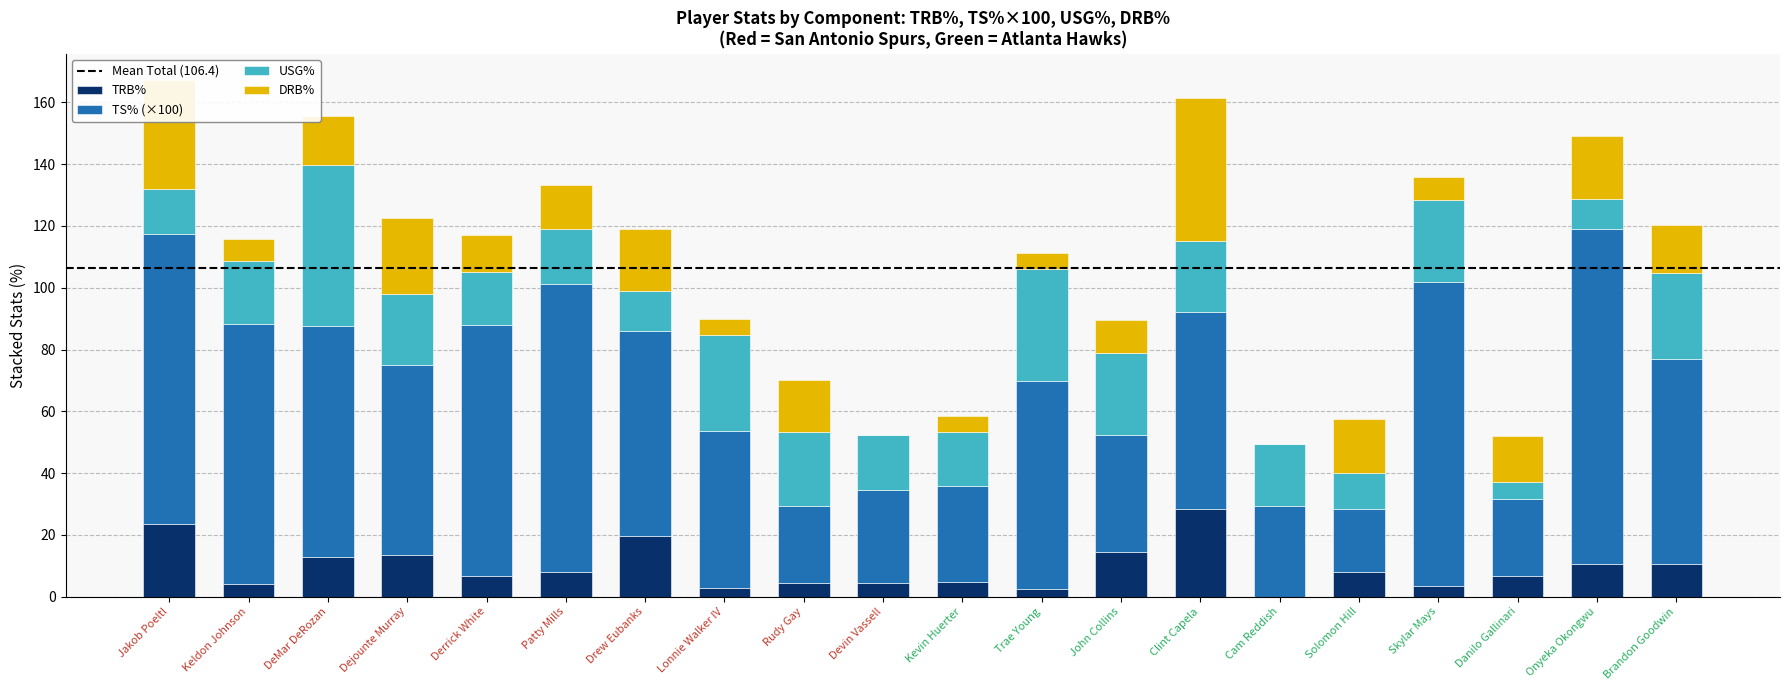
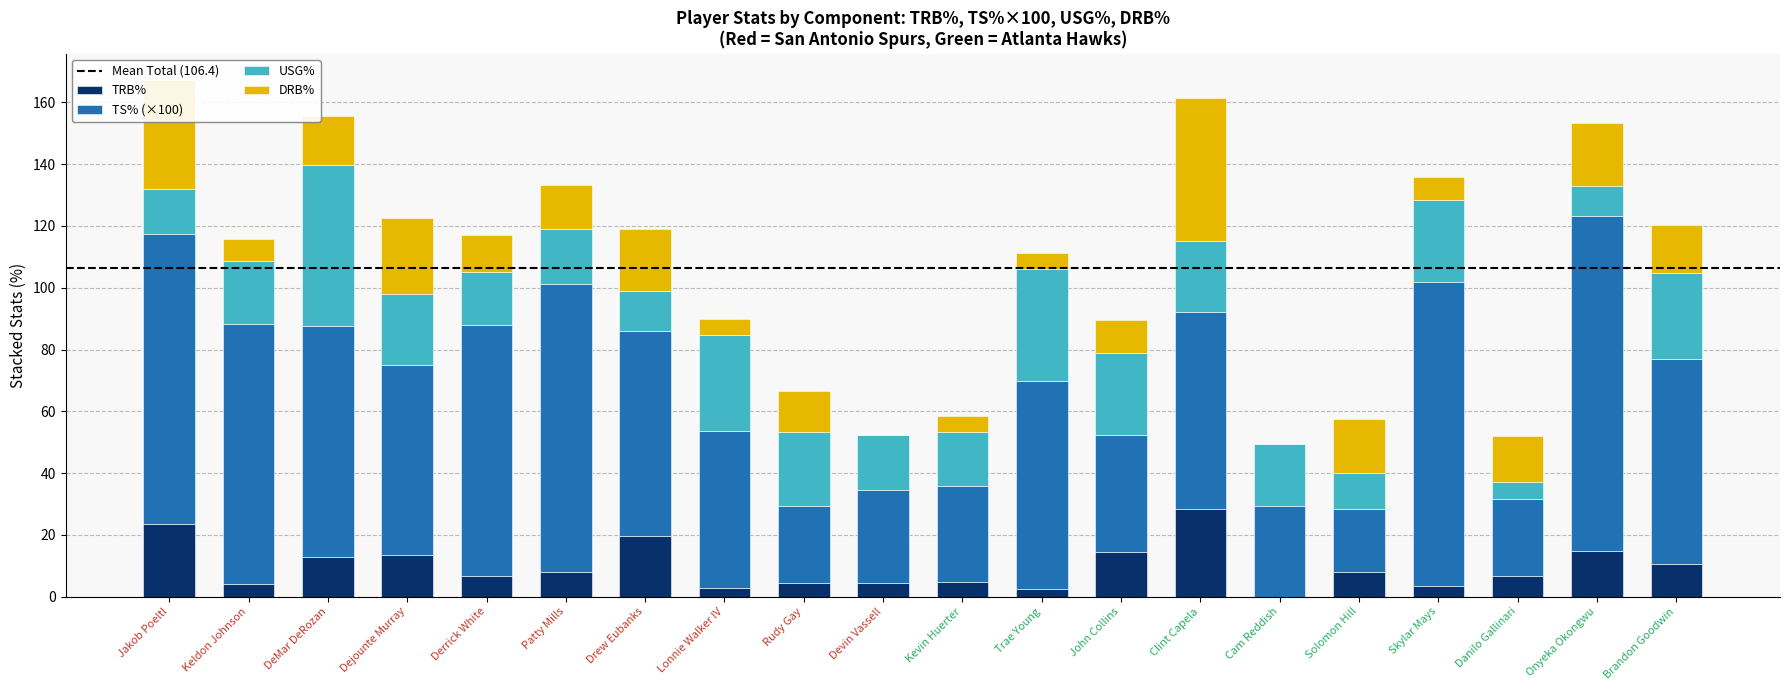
DRB%, Rudy Gay: 17 -> 13
TRB%, Onyeka Okongwu: 10 -> 15
